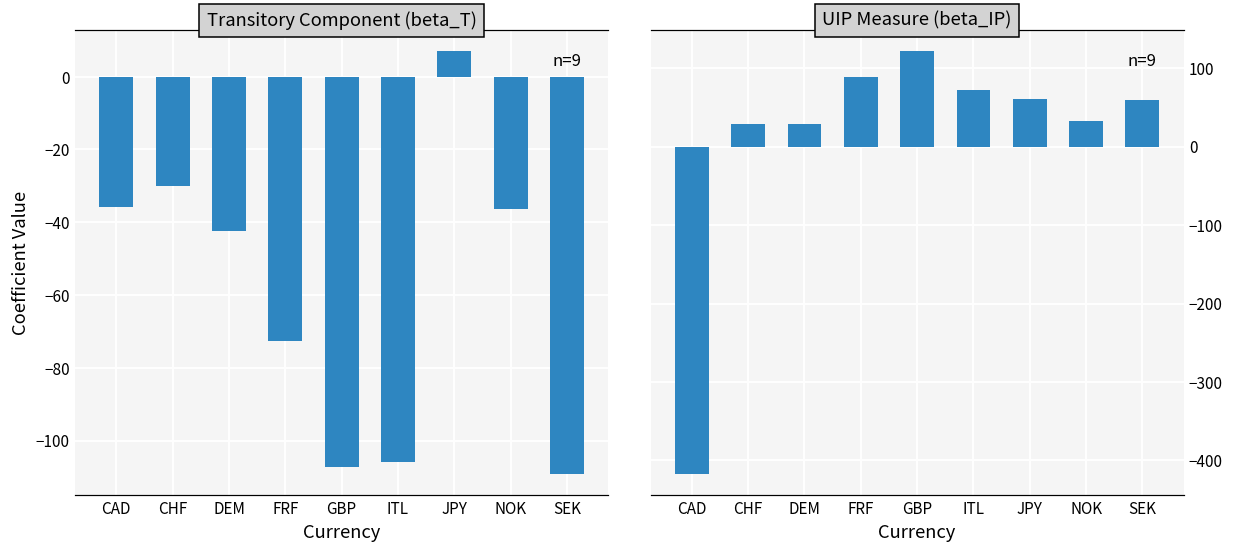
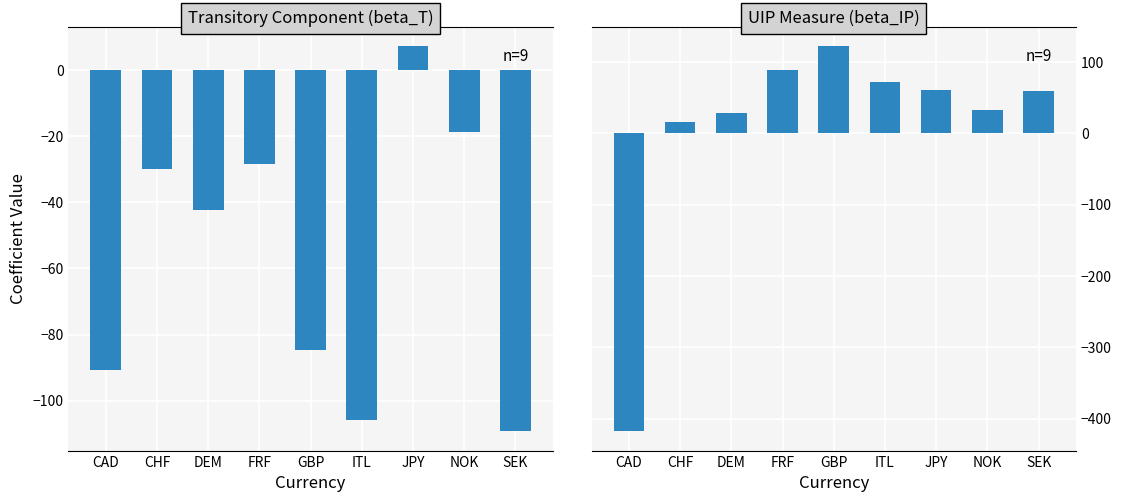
Transitory Component (beta_T), CAD: -36 -> -91
Transitory Component (beta_T), FRF: -73 -> -28
Transitory Component (beta_T), GBP: -107 -> -85
Transitory Component (beta_T), NOK: -36 -> -19
UIP Measure (beta_IP), CHF: 30 -> 20
